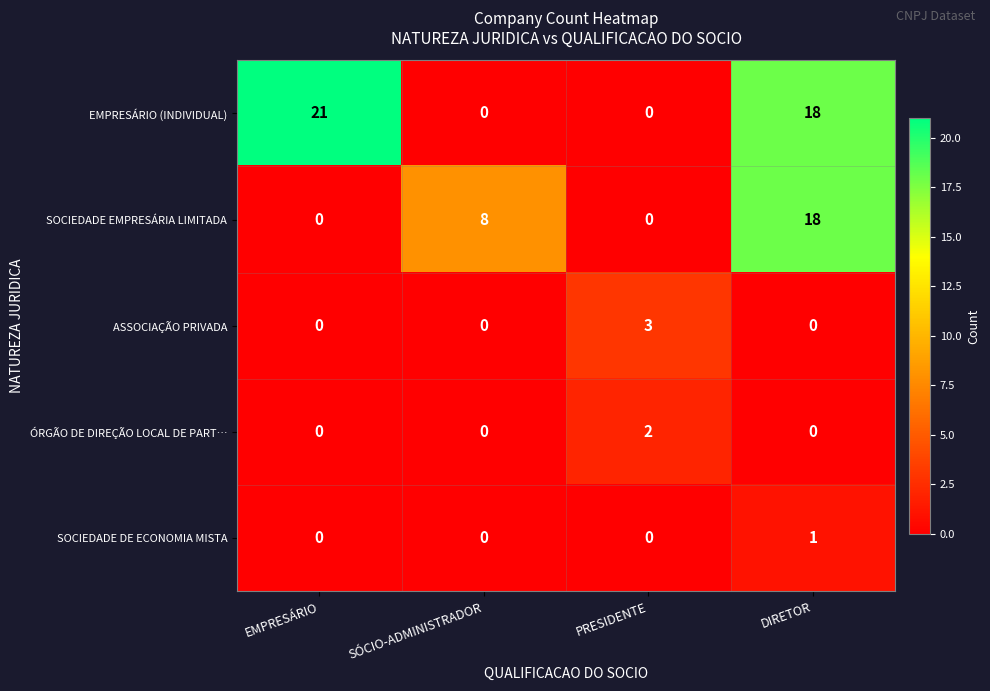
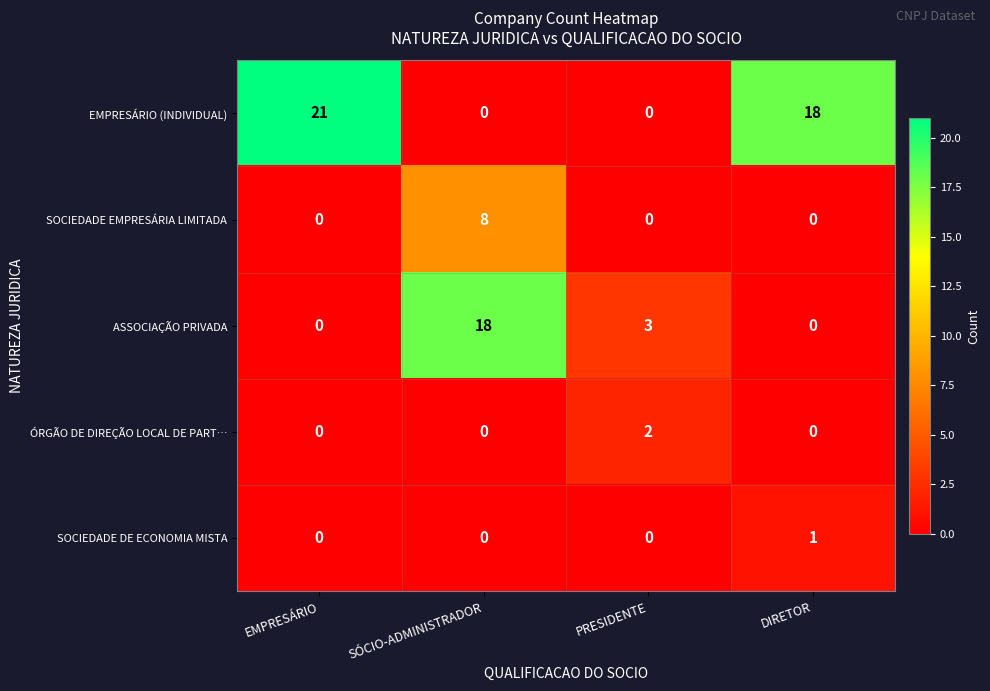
SOCIEDADE EMPRESÁRIA LIMITADA, DIRETOR: 18 -> 0
ASSOCIAÇÃO PRIVADA, SÓCIO-ADMINISTRADOR: 0 -> 18
